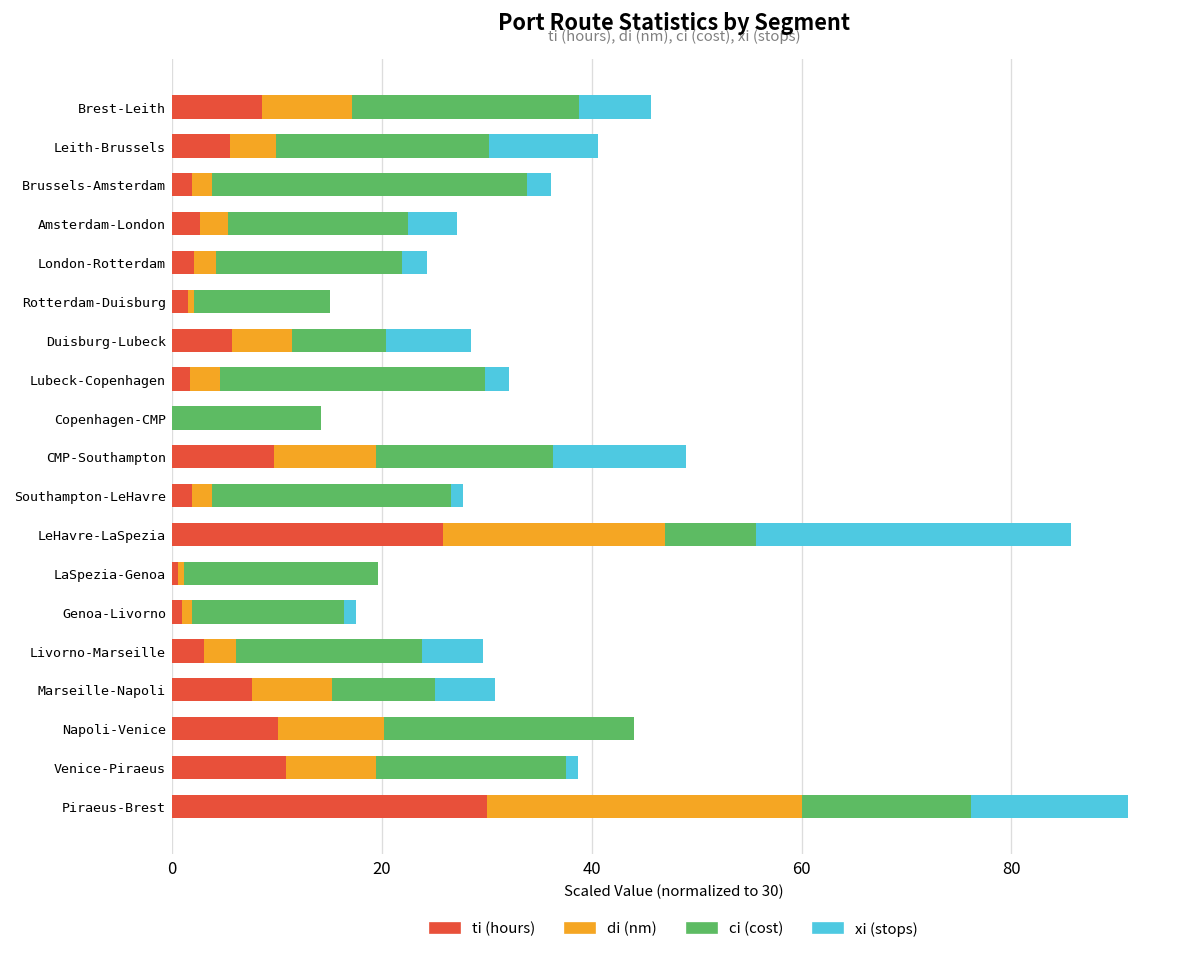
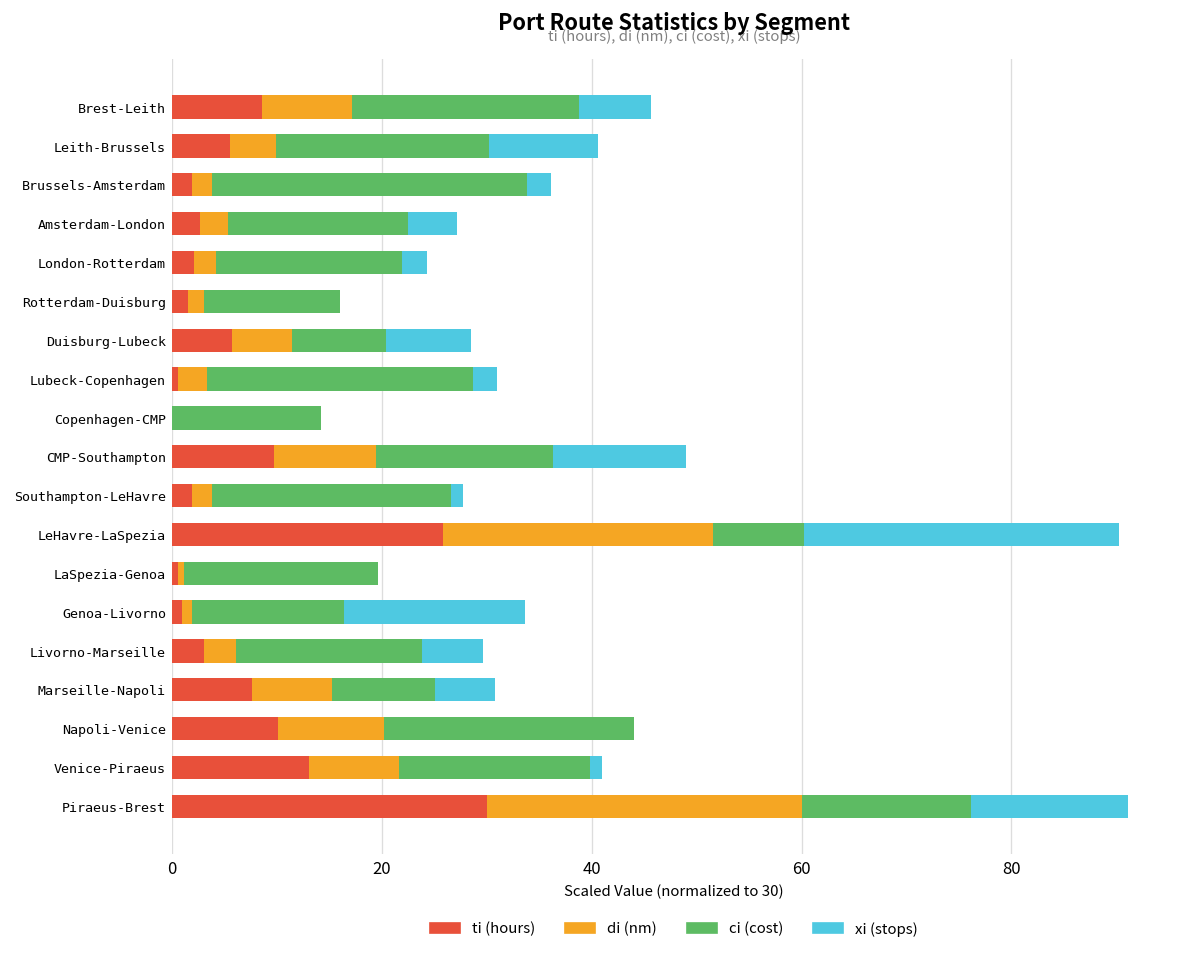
di (nm), Rotterdam-Duisburg: 1 -> 2
ti (hours), Lubeck-Copenhagen: 2 -> 1
di (nm), LeHavre-LaSpezia: 21 -> 26
xi (stops), Genoa-Livorno: 1 -> 17
ti (hours), Venice-Piraeus: 11 -> 13
